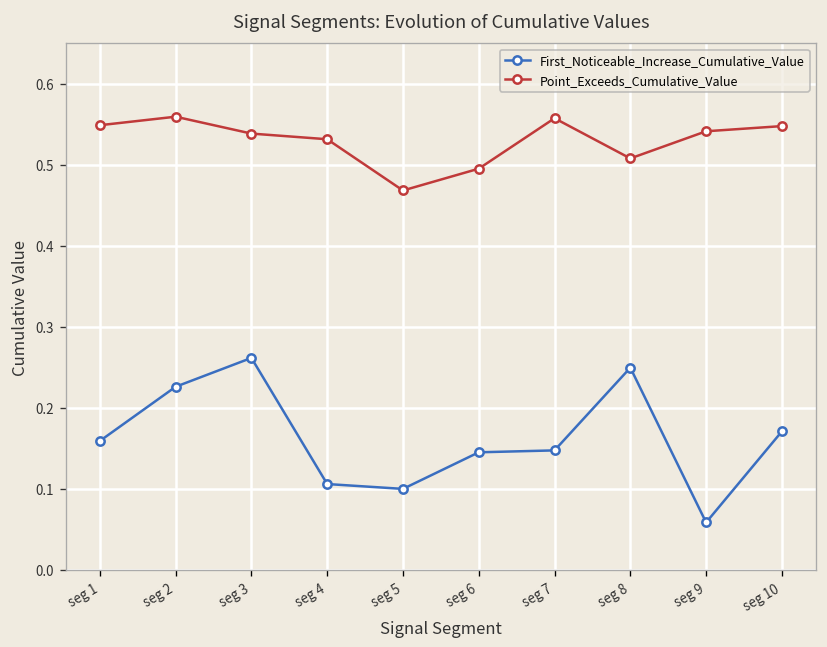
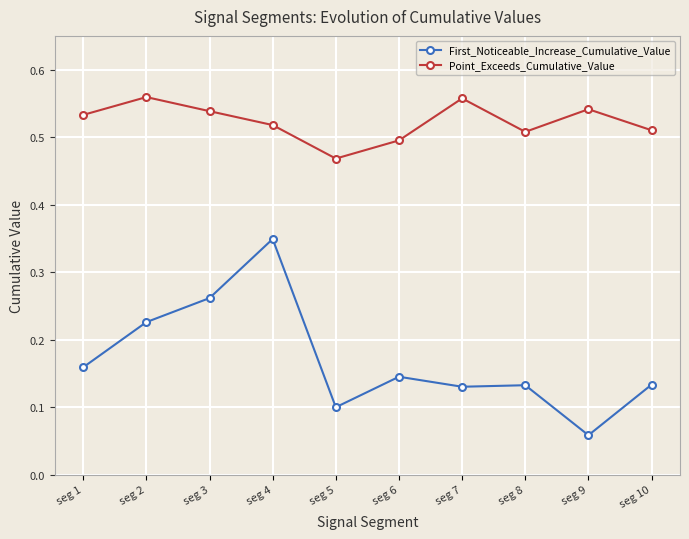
Point_Exceeds_Cumulative_Value, seg 1: 0.55 -> 0.53
First_Noticeable_Increase_Cumulative_Value, seg 4: 0.11 -> 0.35
Point_Exceeds_Cumulative_Value, seg 4: 0.53 -> 0.52
First_Noticeable_Increase_Cumulative_Value, seg 7: 0.15 -> 0.13
First_Noticeable_Increase_Cumulative_Value, seg 8: 0.25 -> 0.13
First_Noticeable_Increase_Cumulative_Value, seg 10: 0.17 -> 0.13
Point_Exceeds_Cumulative_Value, seg 10: 0.55 -> 0.51
